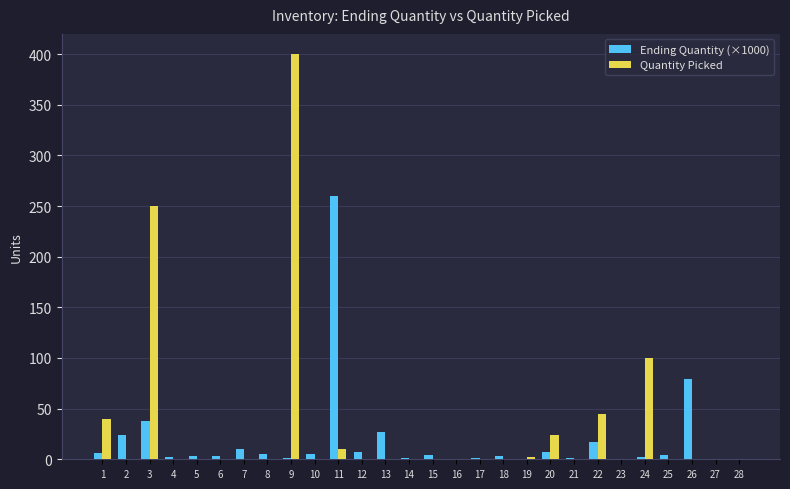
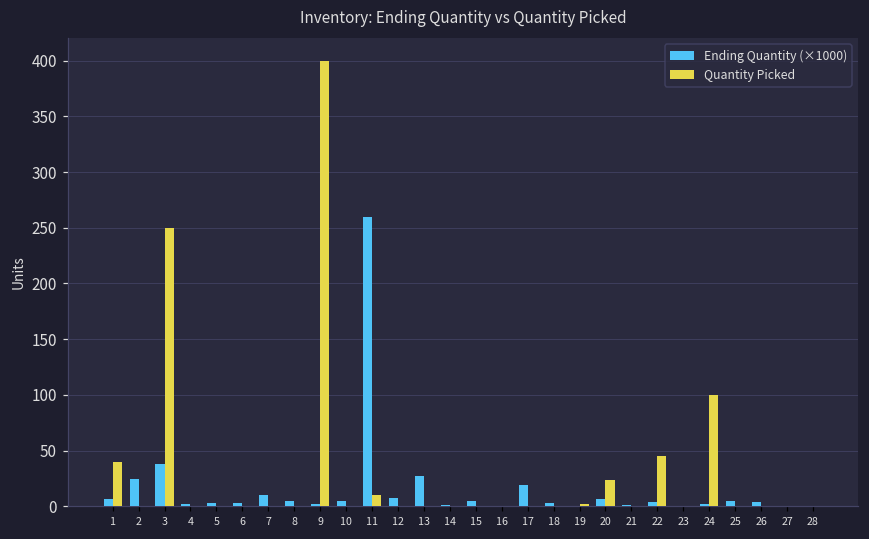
Ending Quantity (×1000), 17: 1 -> 19
Ending Quantity (×1000), 22: 18 -> 4
Ending Quantity (×1000), 26: 79 -> 4
